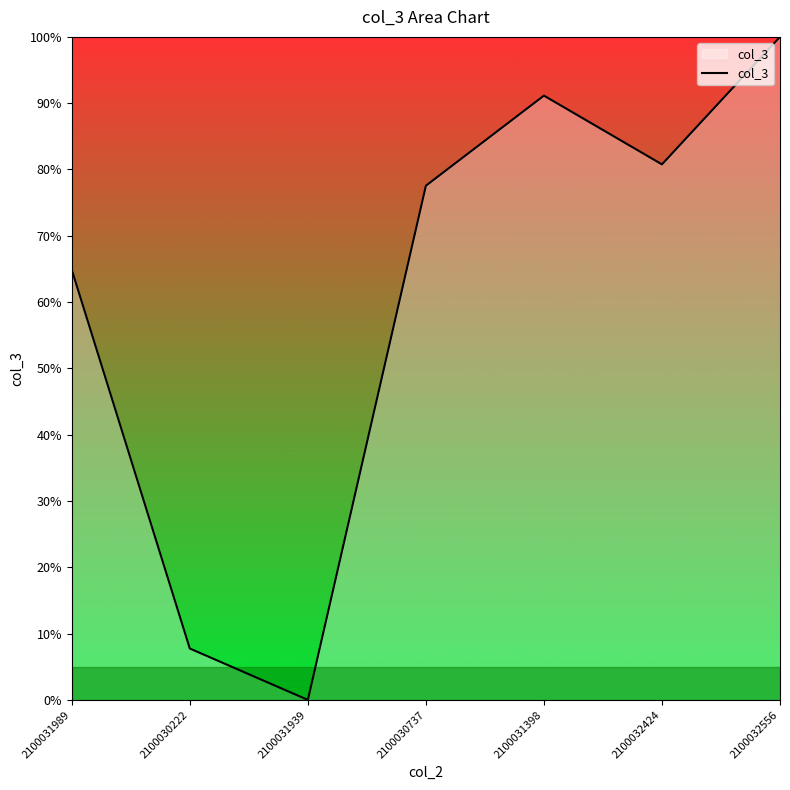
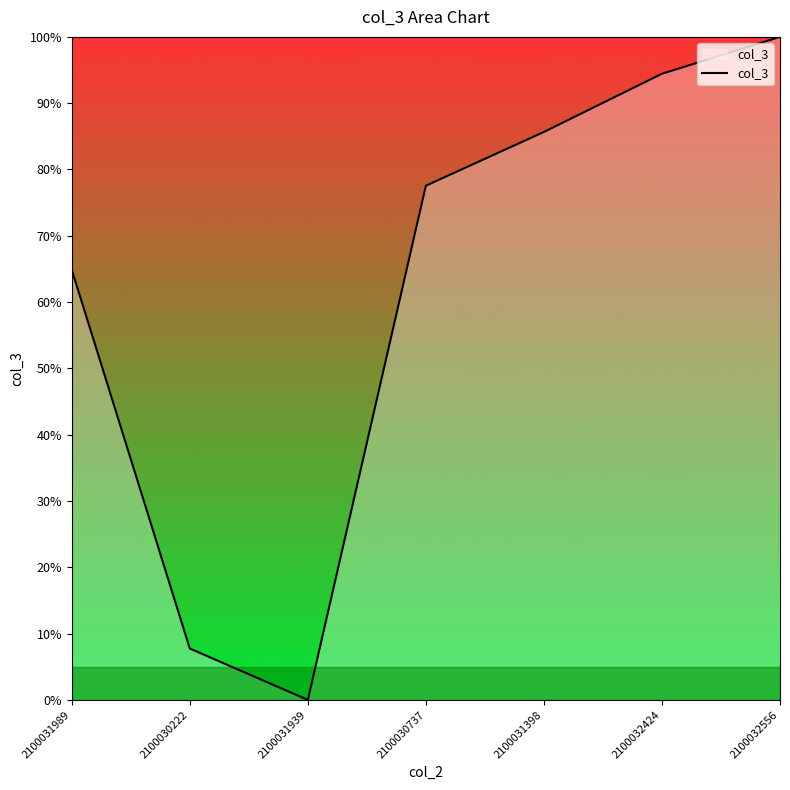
2100031398: 91% -> 86%
2100032424: 81% -> 94%
